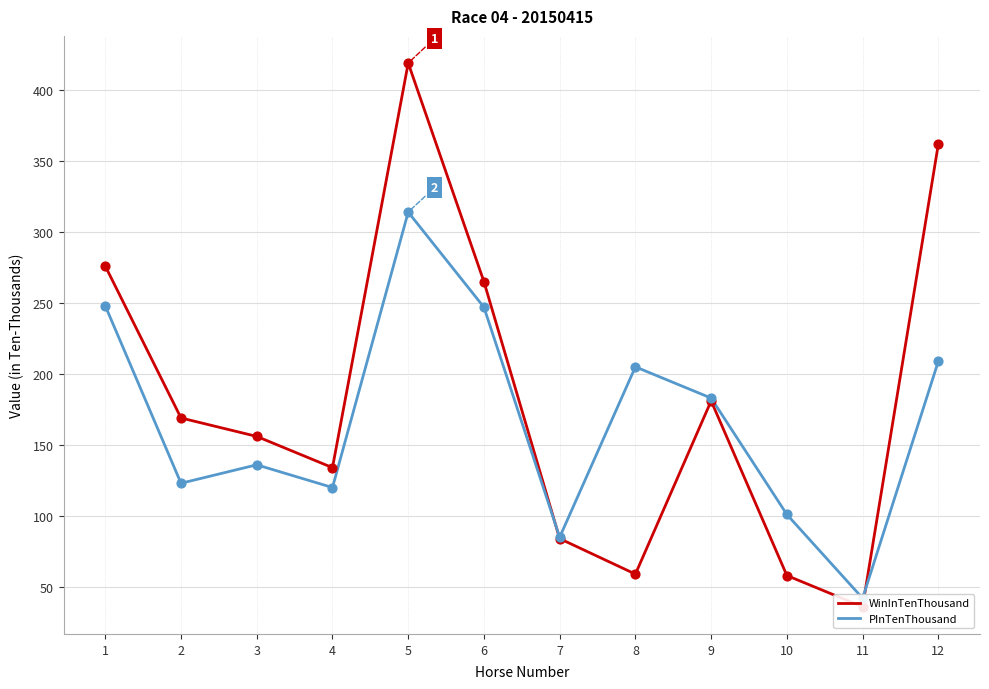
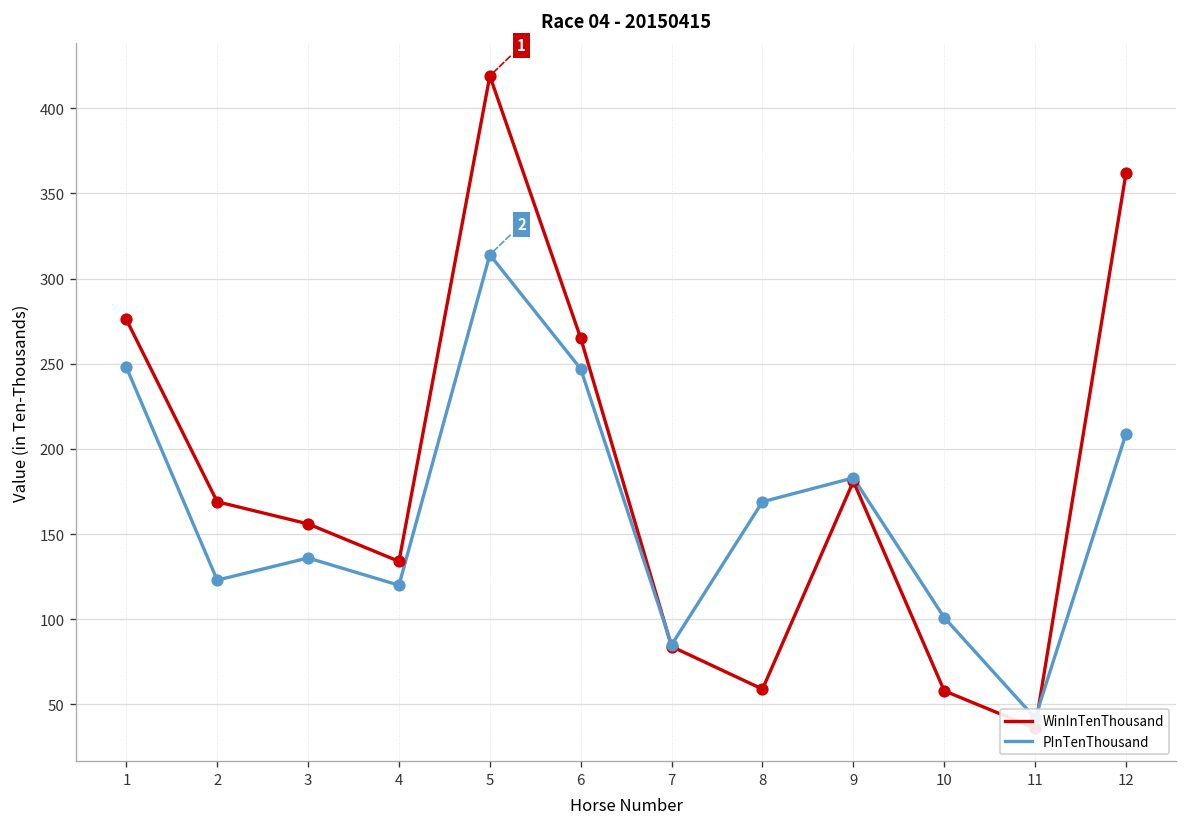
PInTenThousand, 8: 205 -> 169
